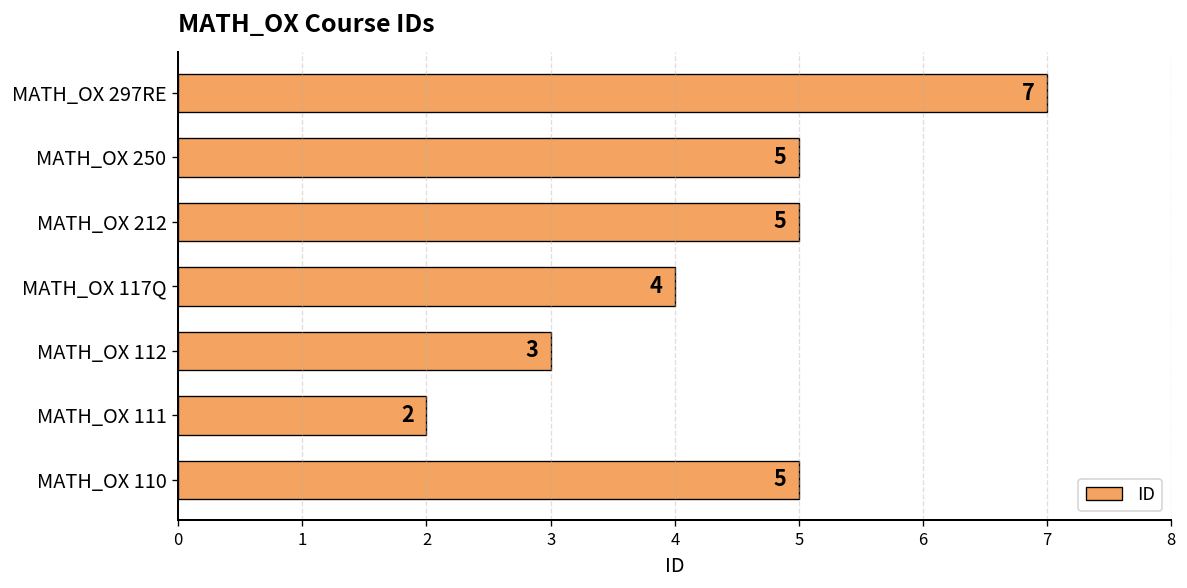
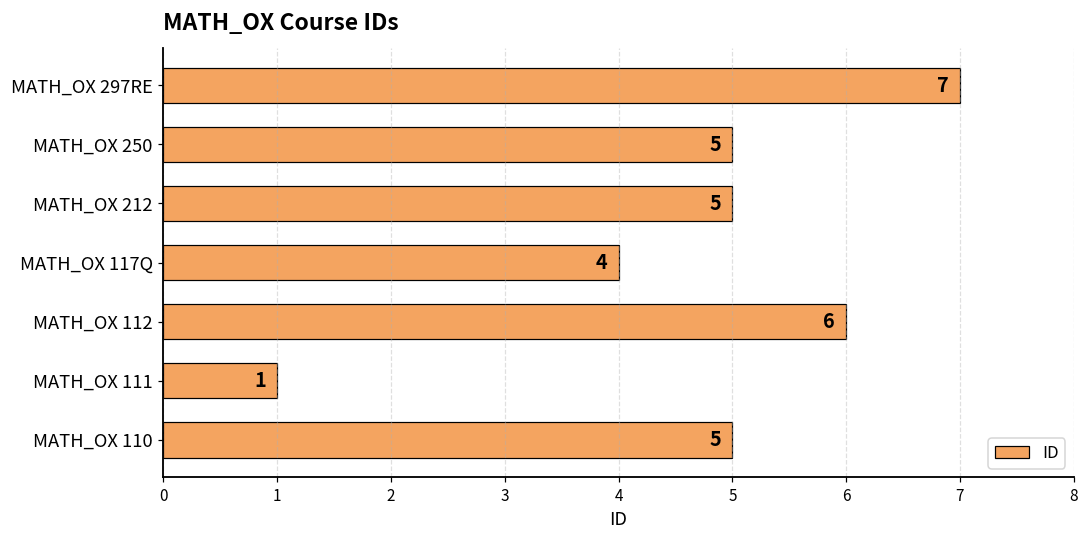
MATH_OX 112: 3 -> 6
MATH_OX 111: 2 -> 1
